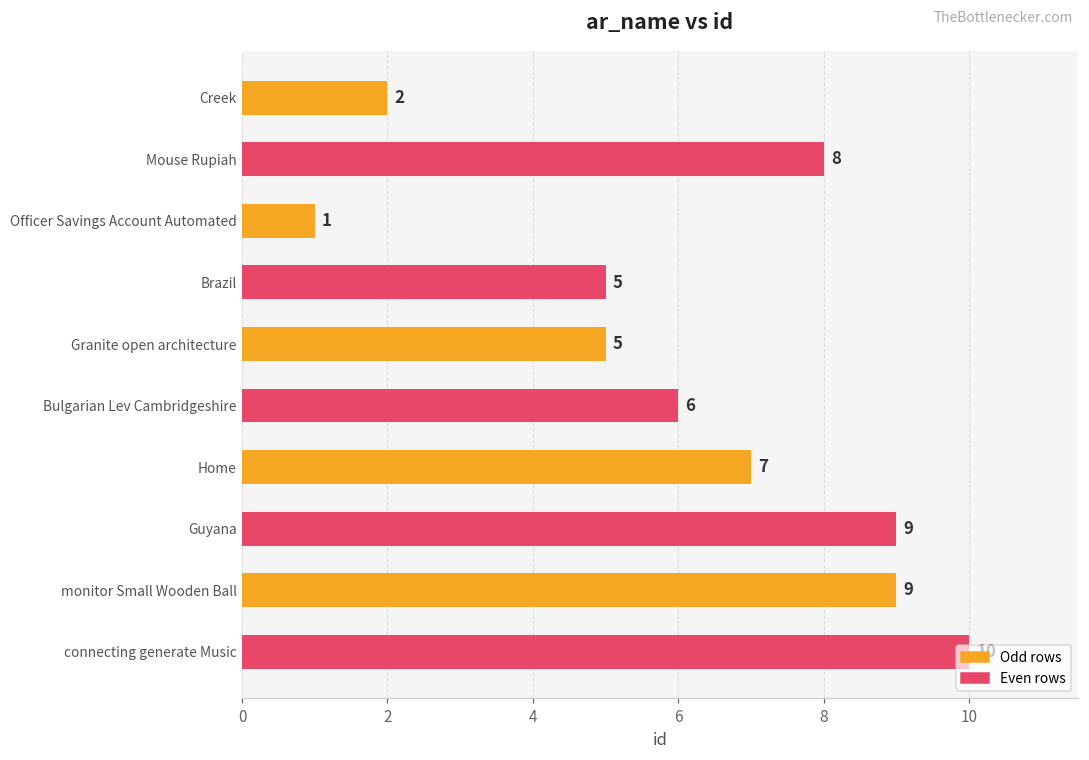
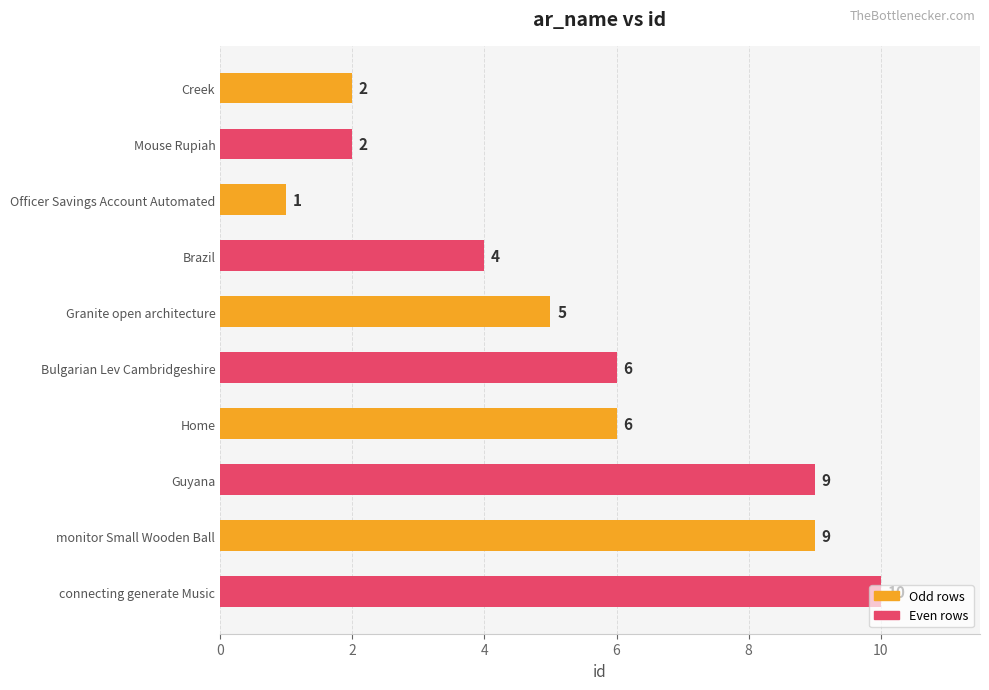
Mouse Rupiah: 8 -> 2
Brazil: 5 -> 4
Home: 7 -> 6
